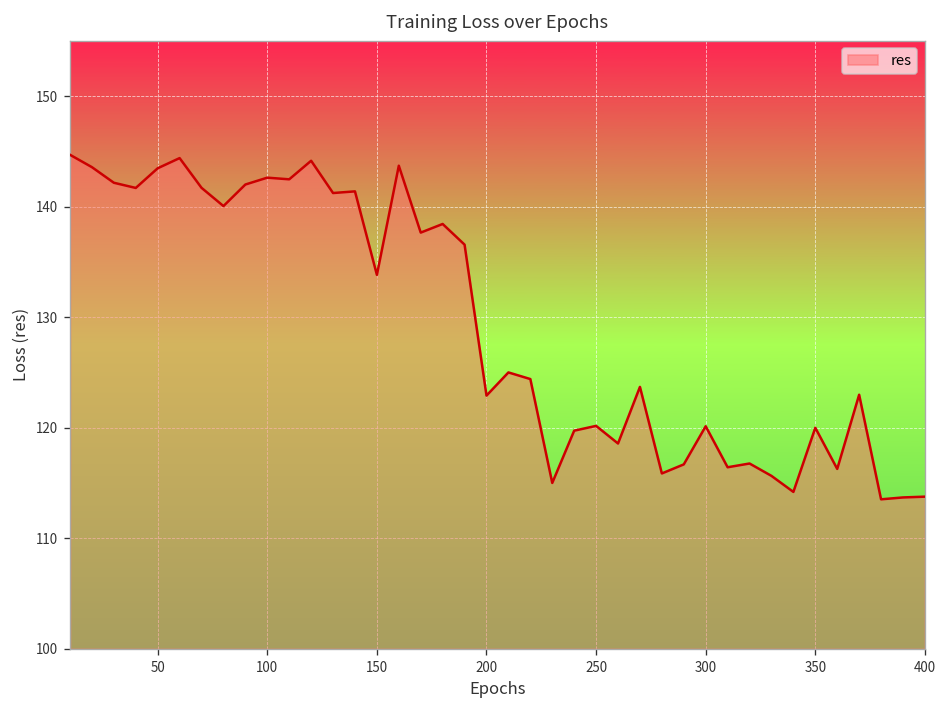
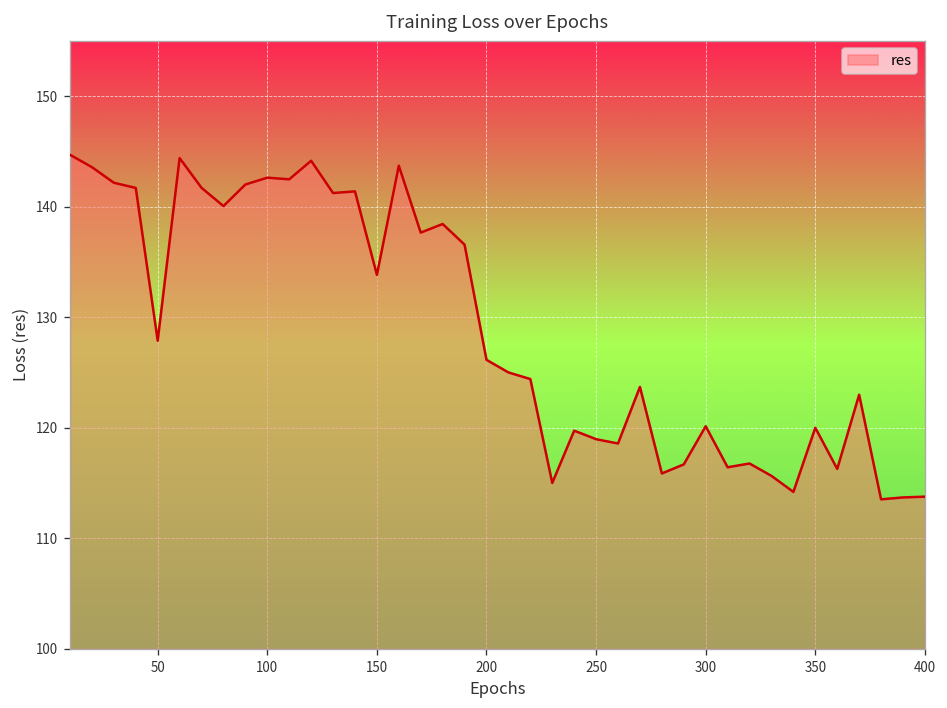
50: 143 -> 128
200: 123 -> 126
250: 120 -> 119
